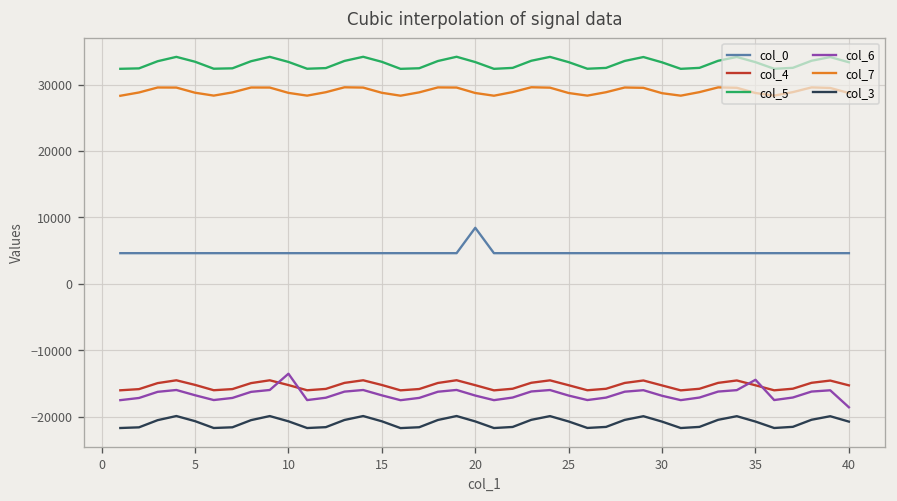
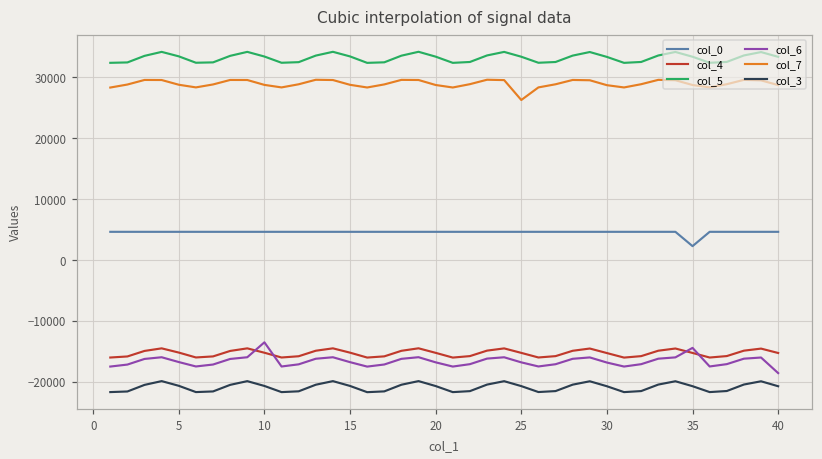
col_0, 20: 8000 -> 5000
col_7, 25: 29000 -> 26000
col_0, 35: 5000 -> 2000
